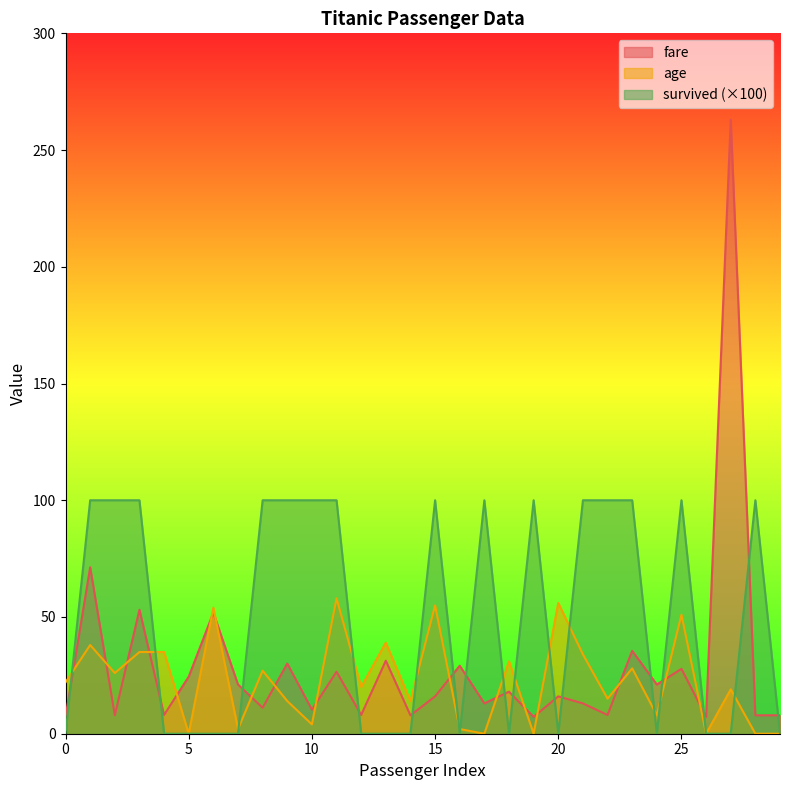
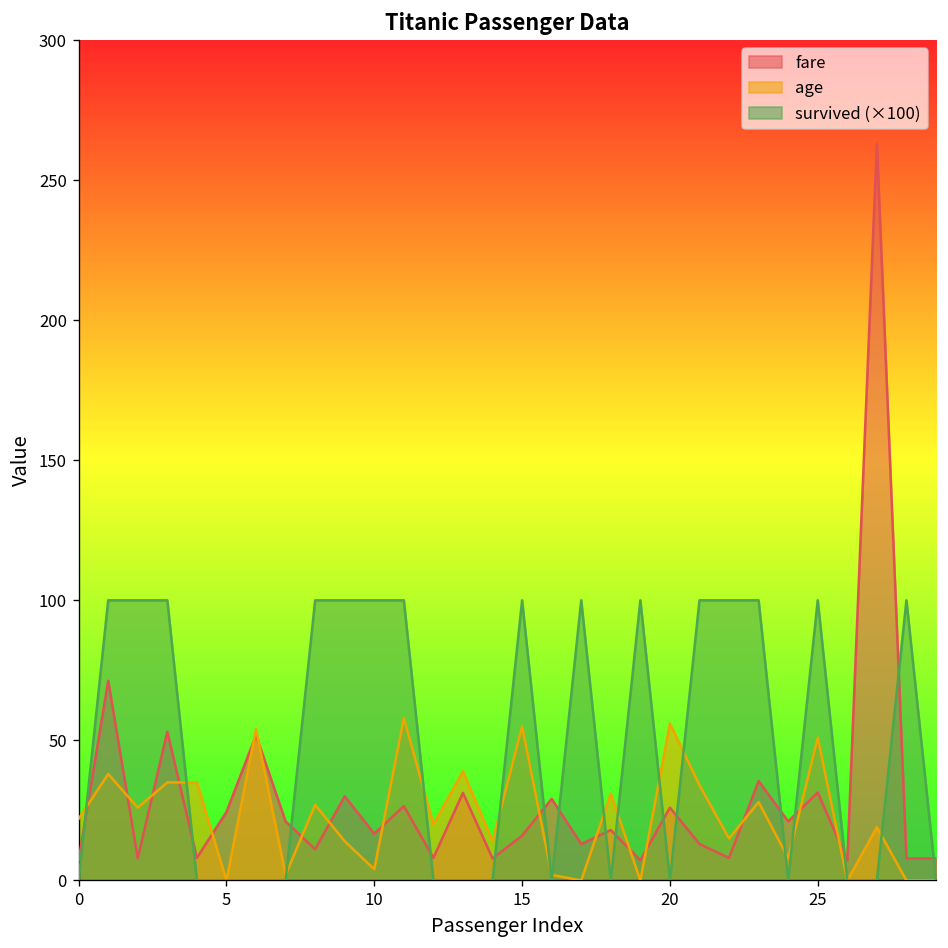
fare, 10: 10 -> 17
fare, 20: 16 -> 26
fare, 25: 28 -> 31
